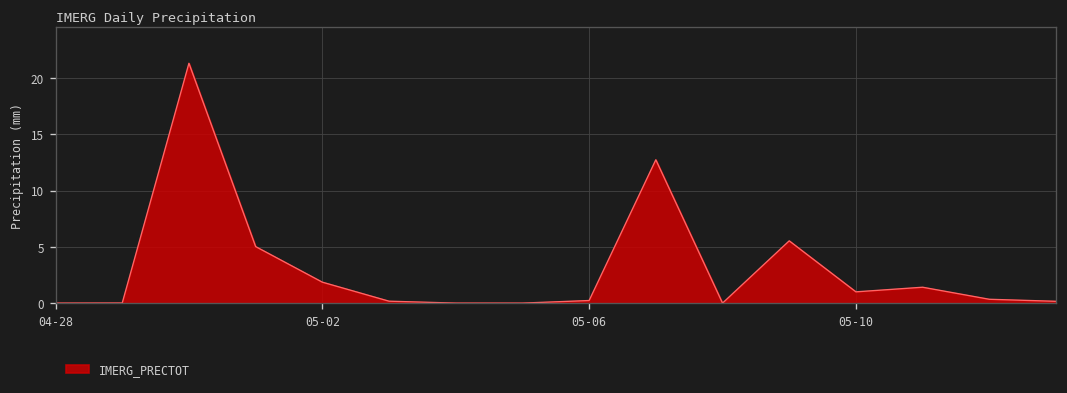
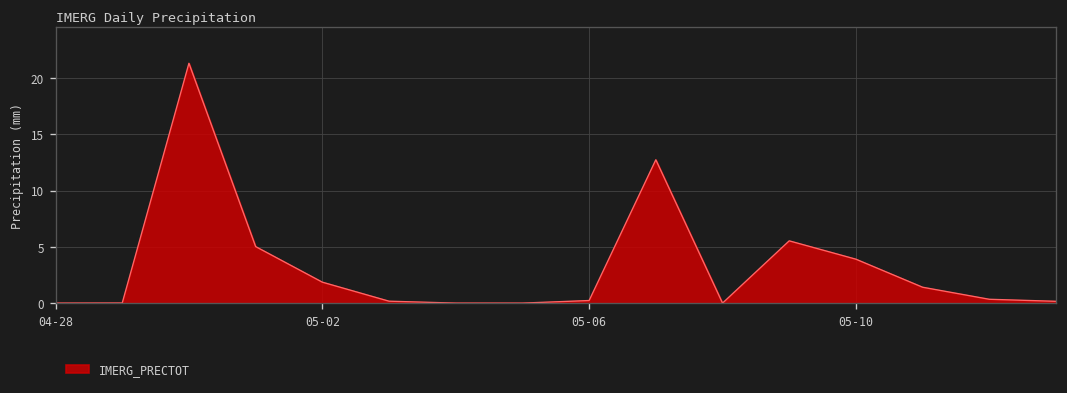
05-10: 1 -> 4
